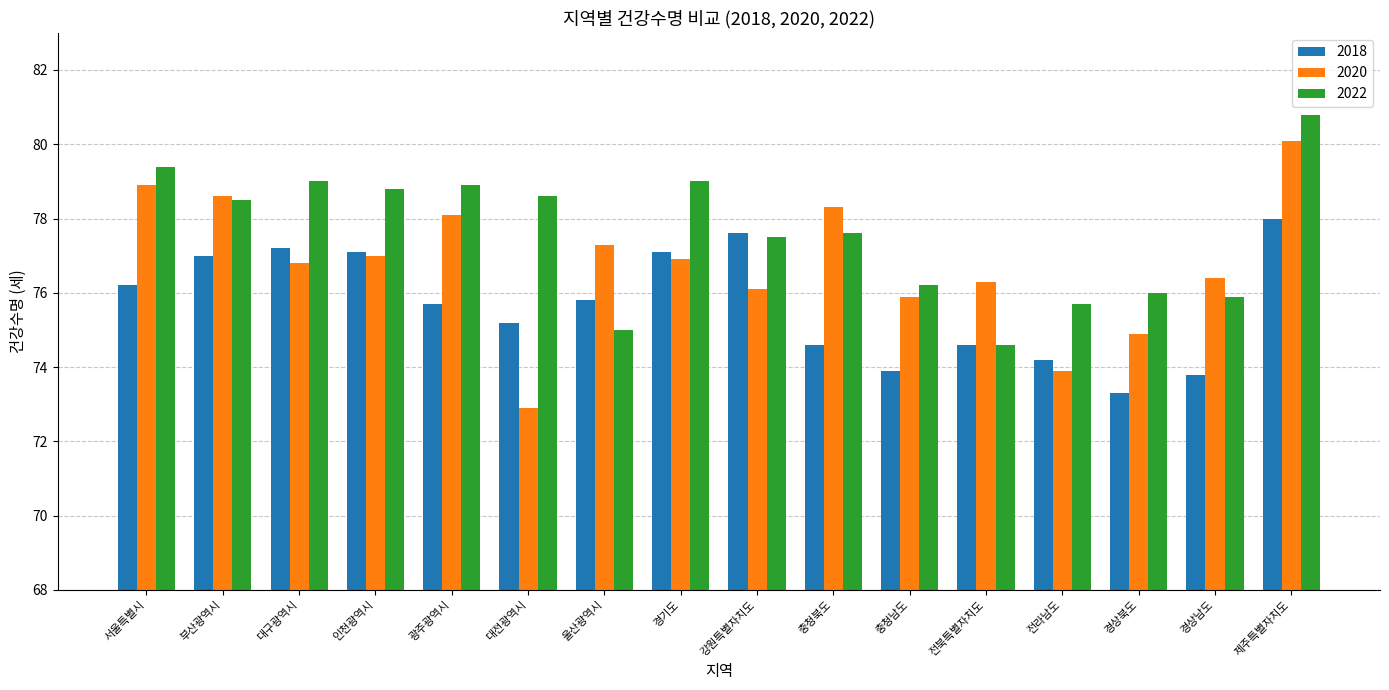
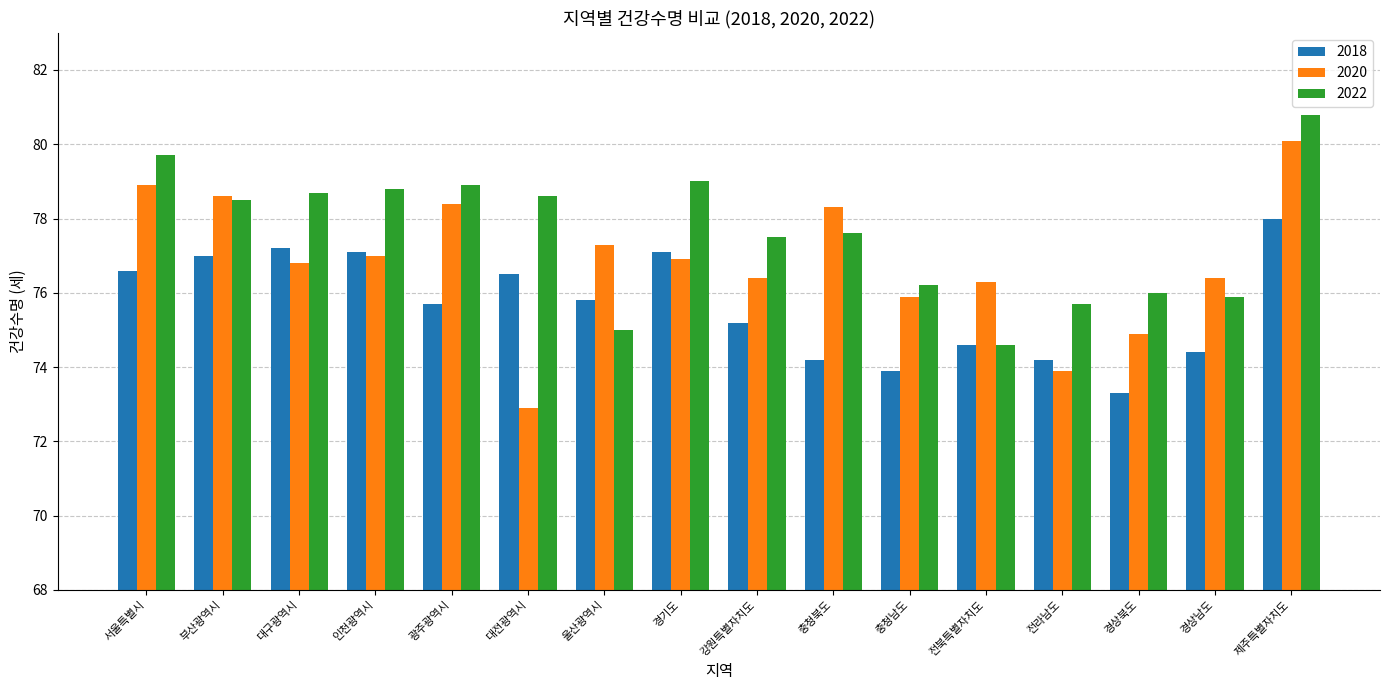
2018, 서울특별시: 76.2 -> 76.6
2022, 서울특별시: 79.4 -> 79.7
2022, 대구광역시: 79.0 -> 78.7
2020, 광주광역시: 78.1 -> 78.4
2018, 대전광역시: 75.2 -> 76.5
2018, 강원특별자치도: 77.6 -> 75.2
2020, 강원특별자치도: 76.1 -> 76.4
2018, 충청북도: 74.6 -> 74.2
2018, 경상남도: 73.8 -> 74.4
